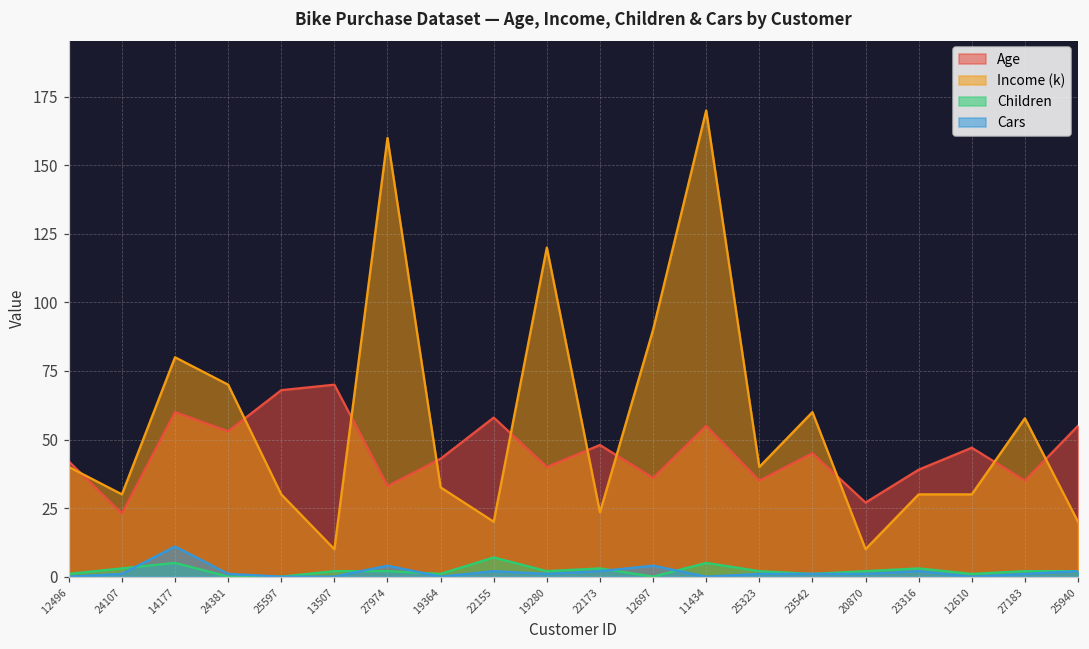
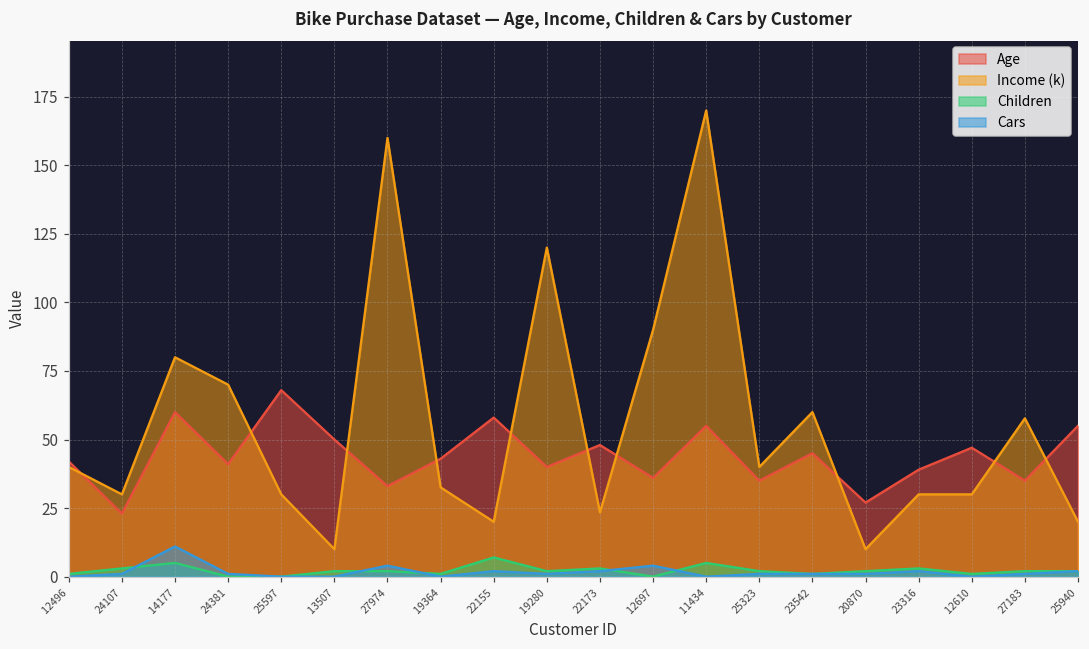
Age, 24381: 53 -> 41
Age, 13507: 70 -> 50
